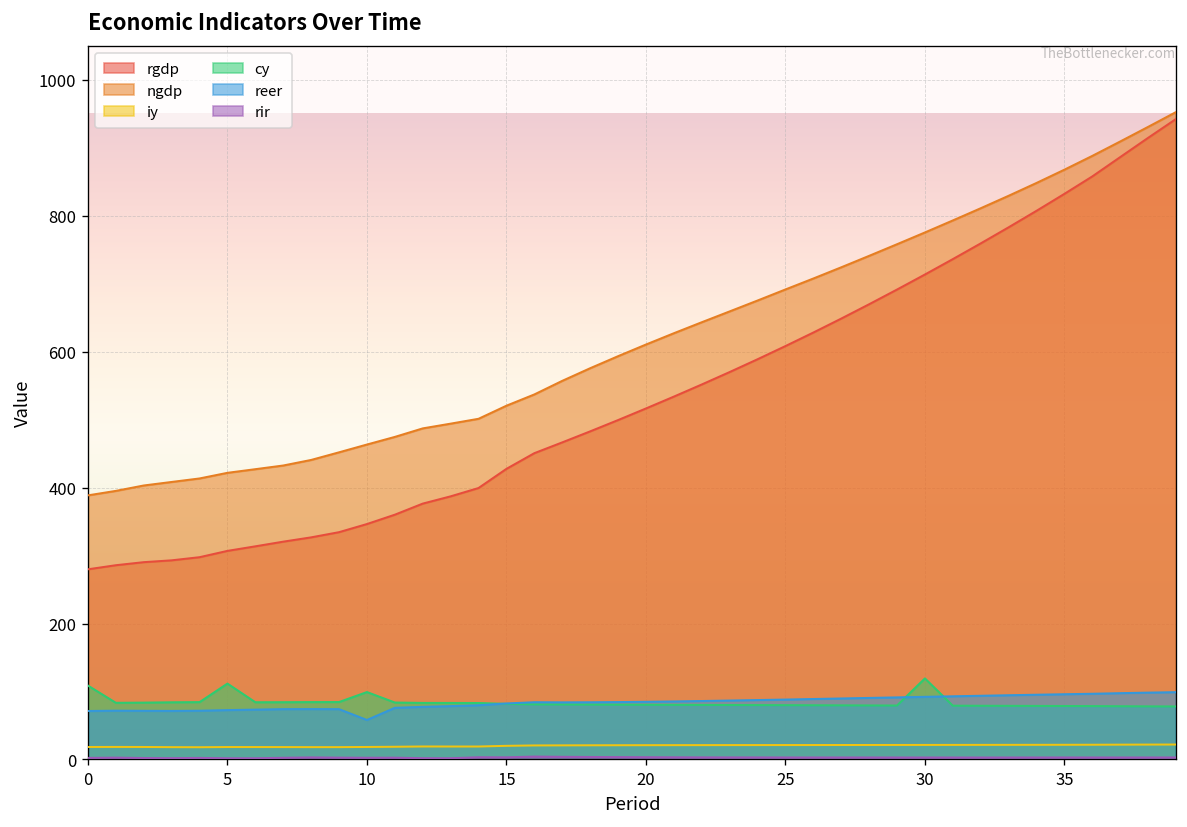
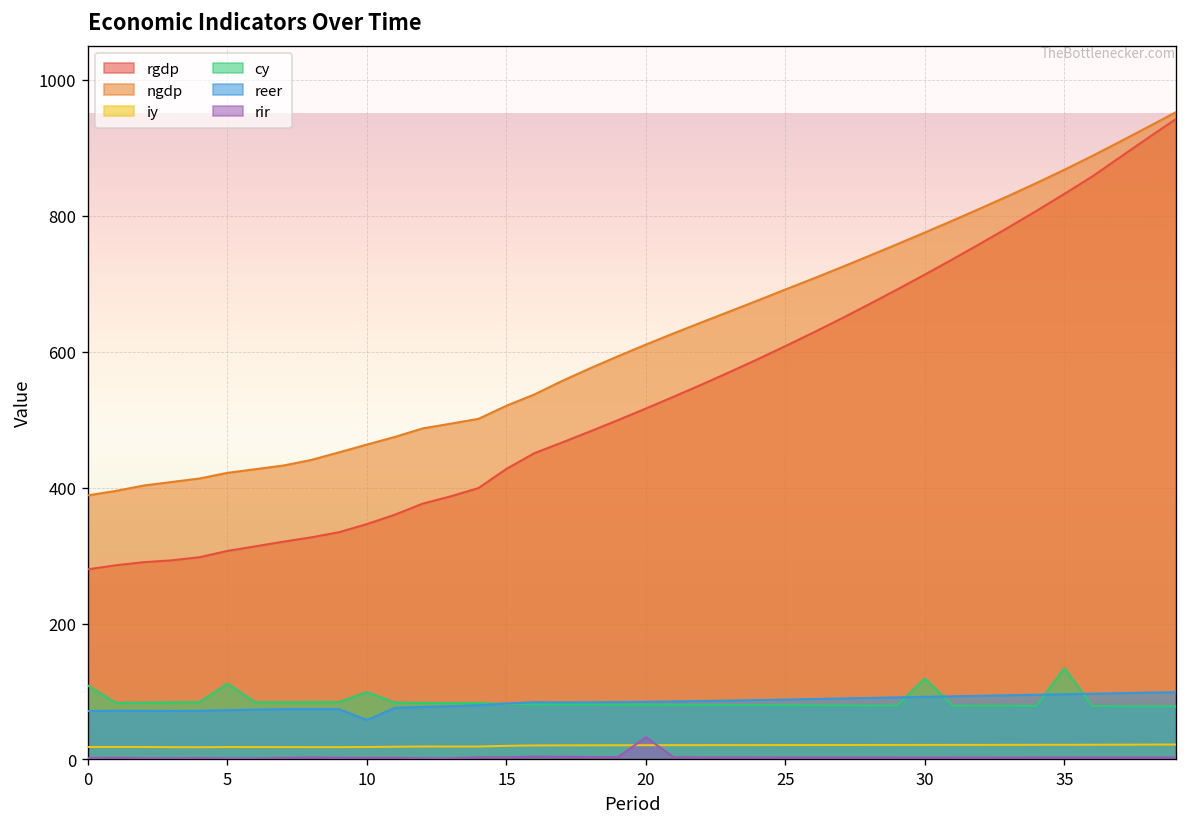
rir, 20: 0 -> 30
cy, 35: 80 -> 130
